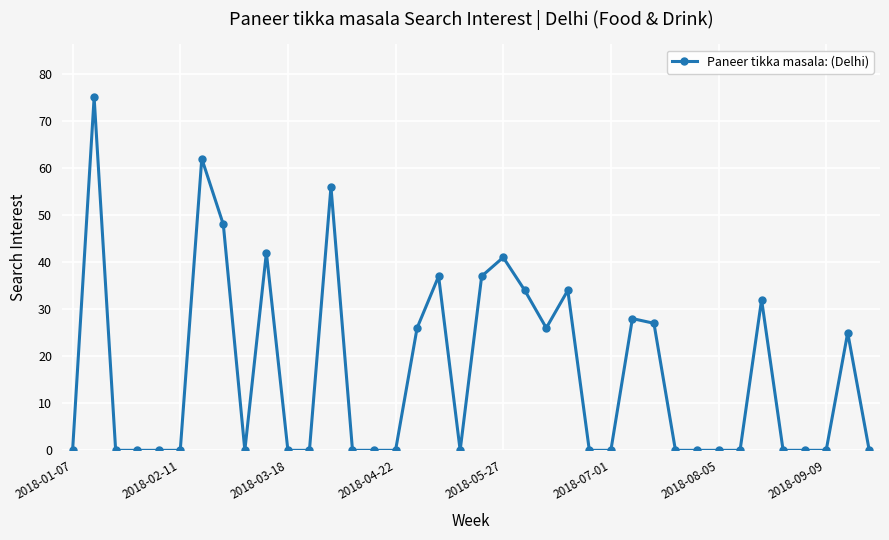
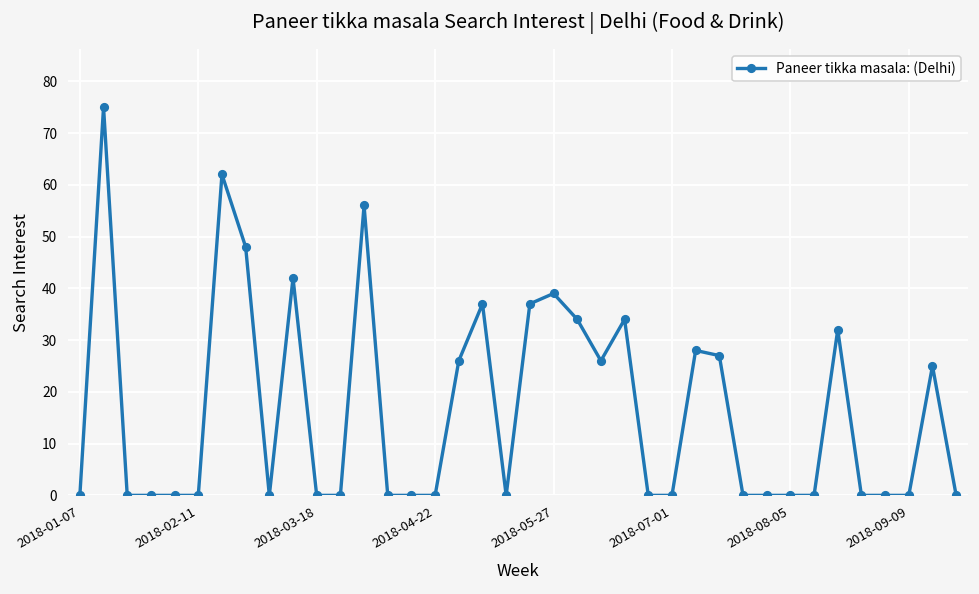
2018-05-27: 41 -> 39
